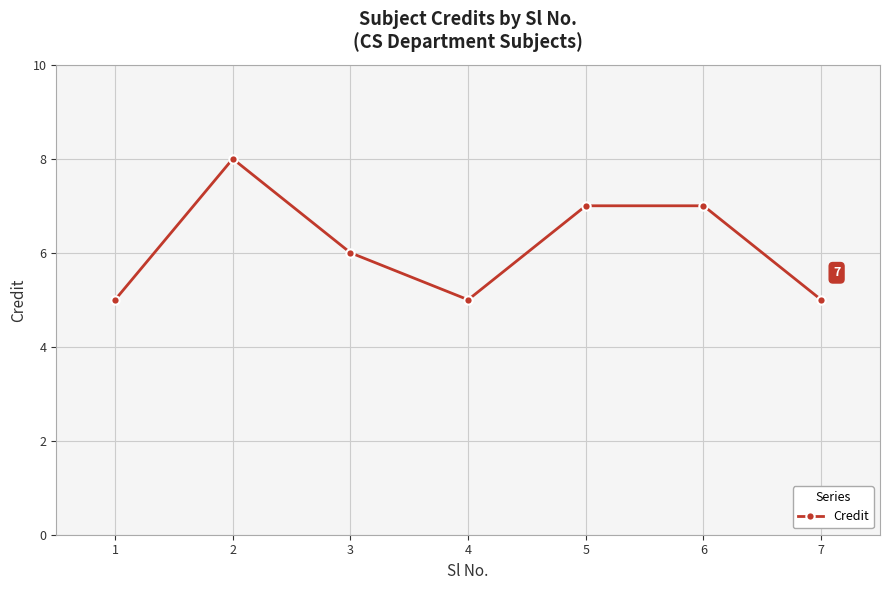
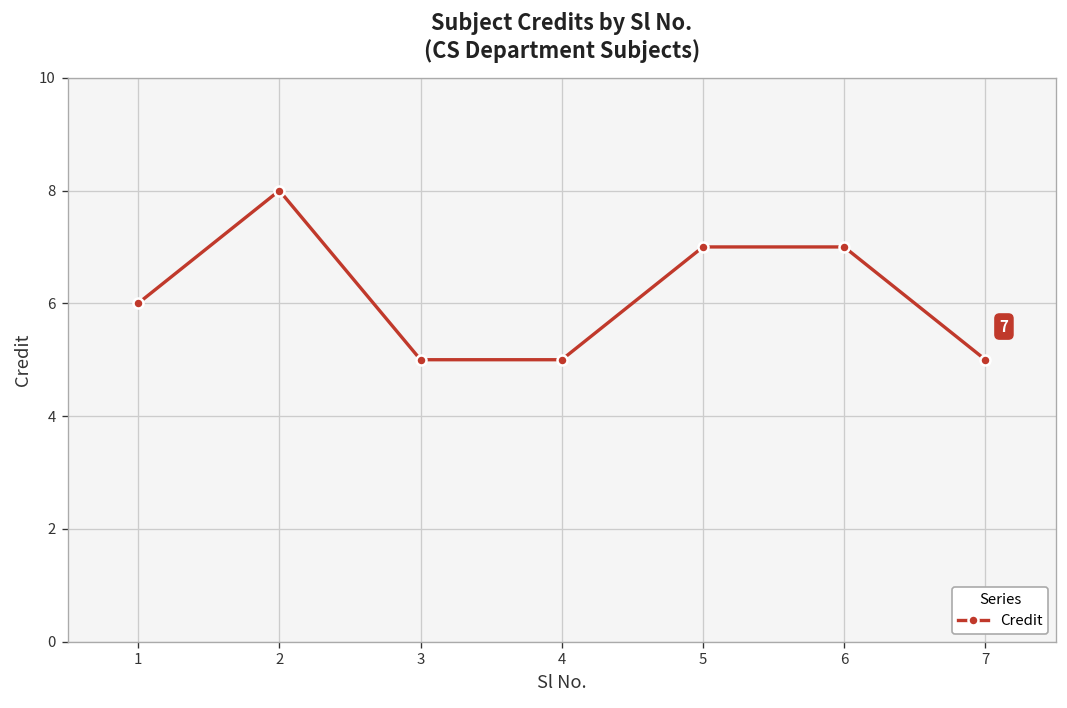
1: 5 -> 6
3: 6 -> 5
